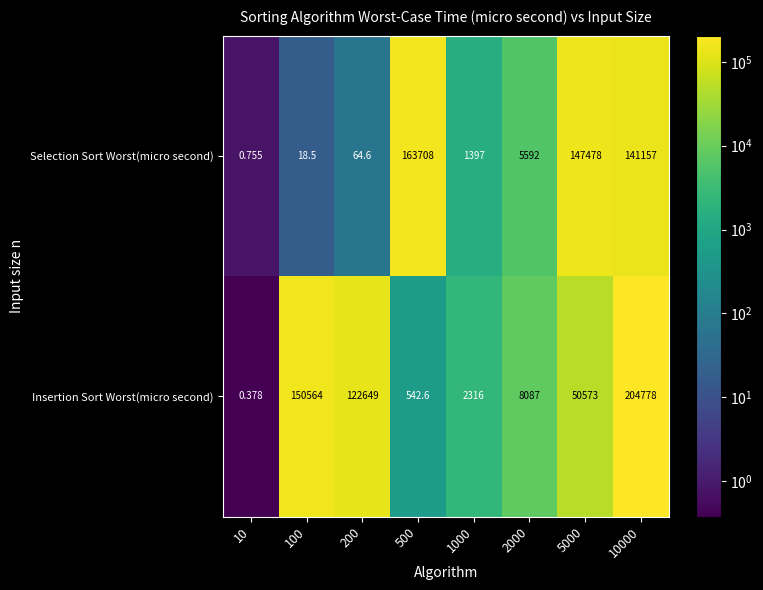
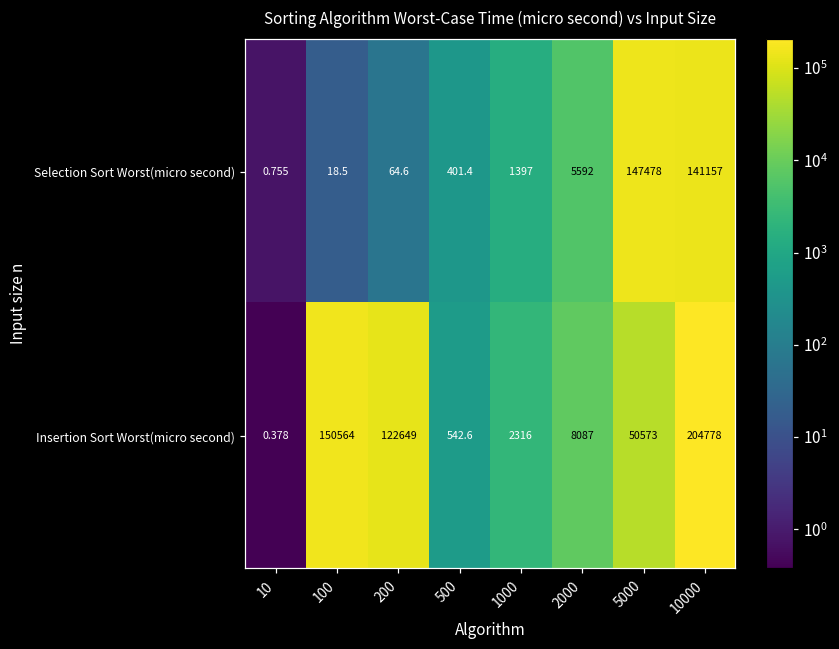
Selection Sort Worst(micro second), 500: 163708 -> 401.4
